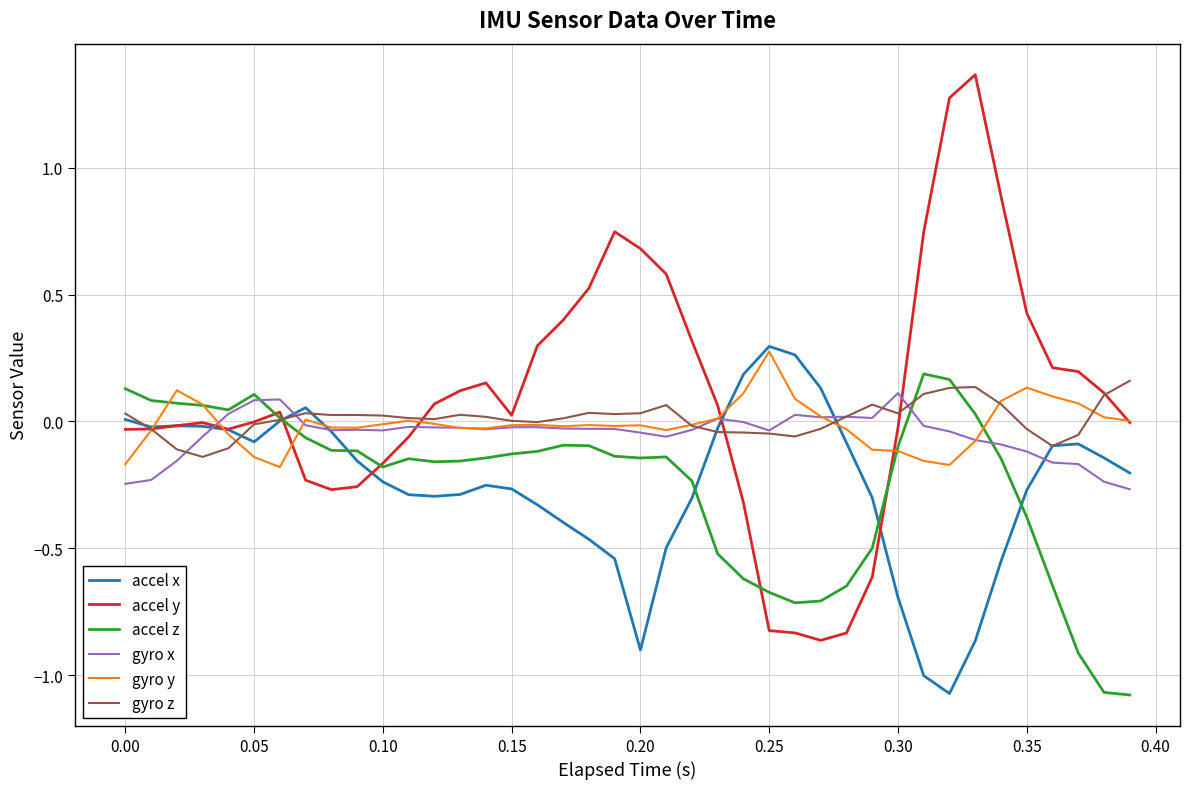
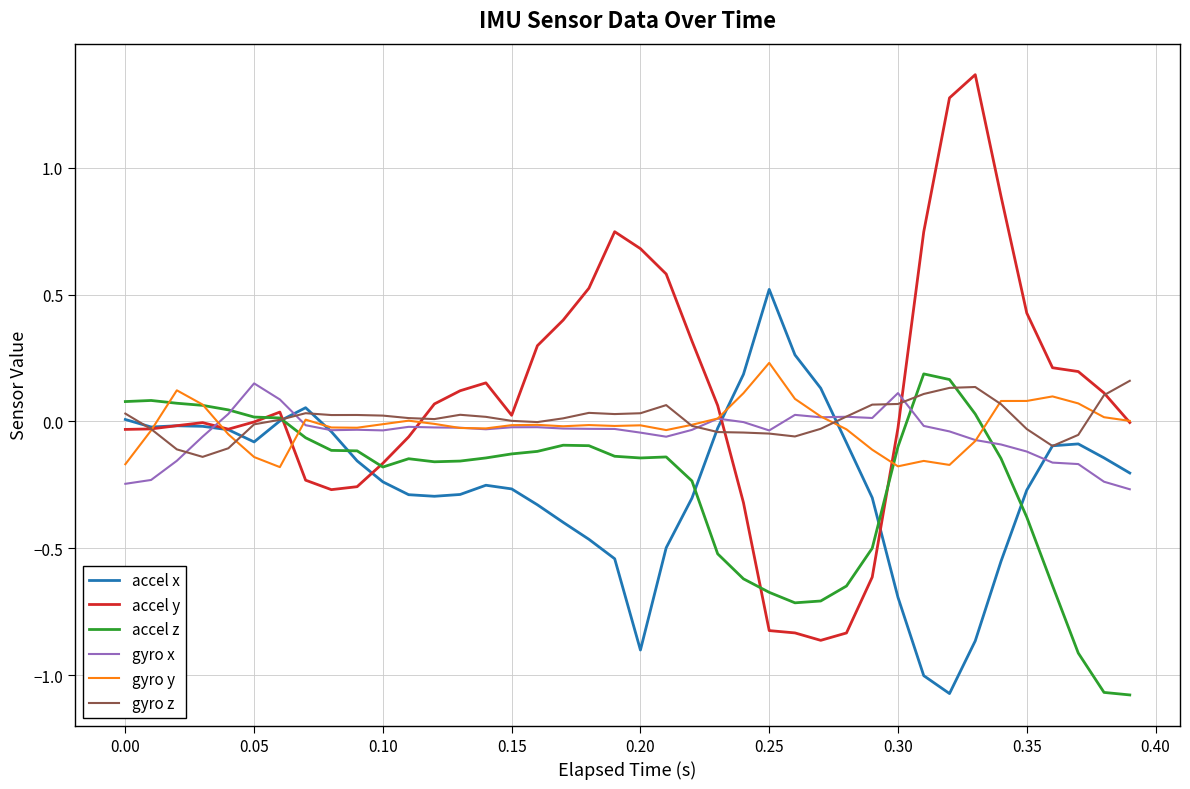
accel z, 0.00: 0.13 -> 0.08
accel z, 0.05: 0.11 -> 0.02
gyro x, 0.05: 0.08 -> 0.15
accel x, 0.25: 0.30 -> 0.52
gyro y, 0.25: 0.28 -> 0.23
gyro y, 0.30: -0.12 -> -0.18
gyro z, 0.30: 0.03 -> 0.07
gyro y, 0.35: 0.13 -> 0.08
